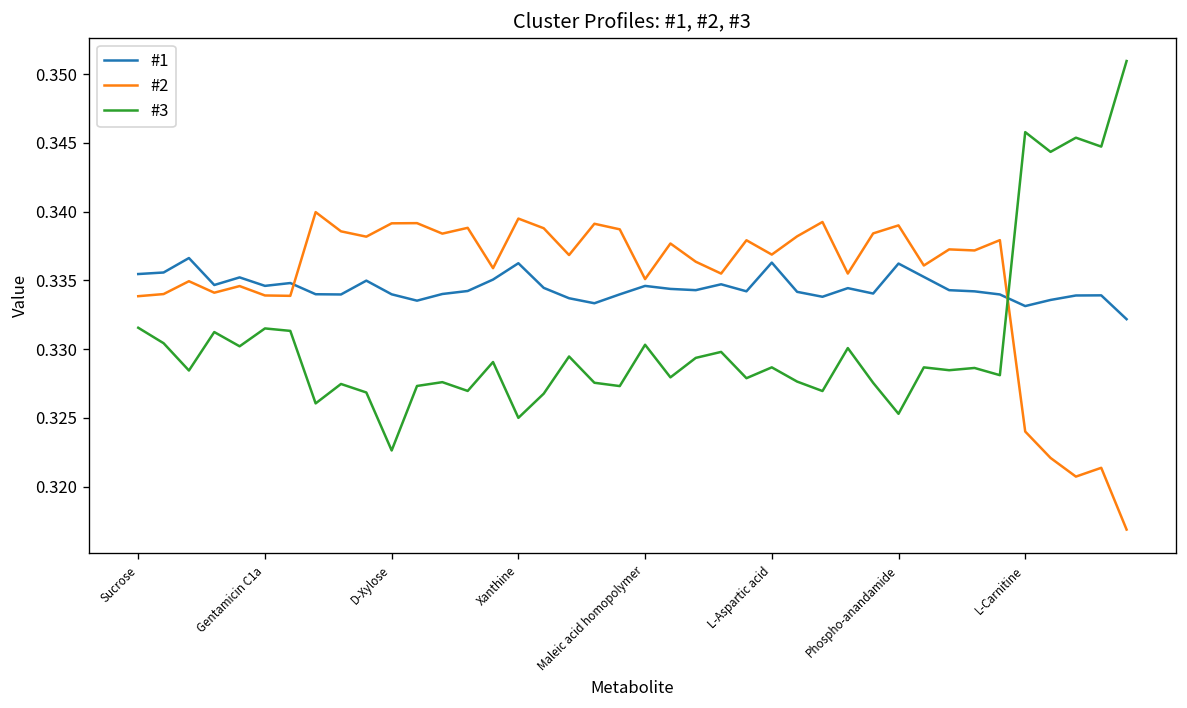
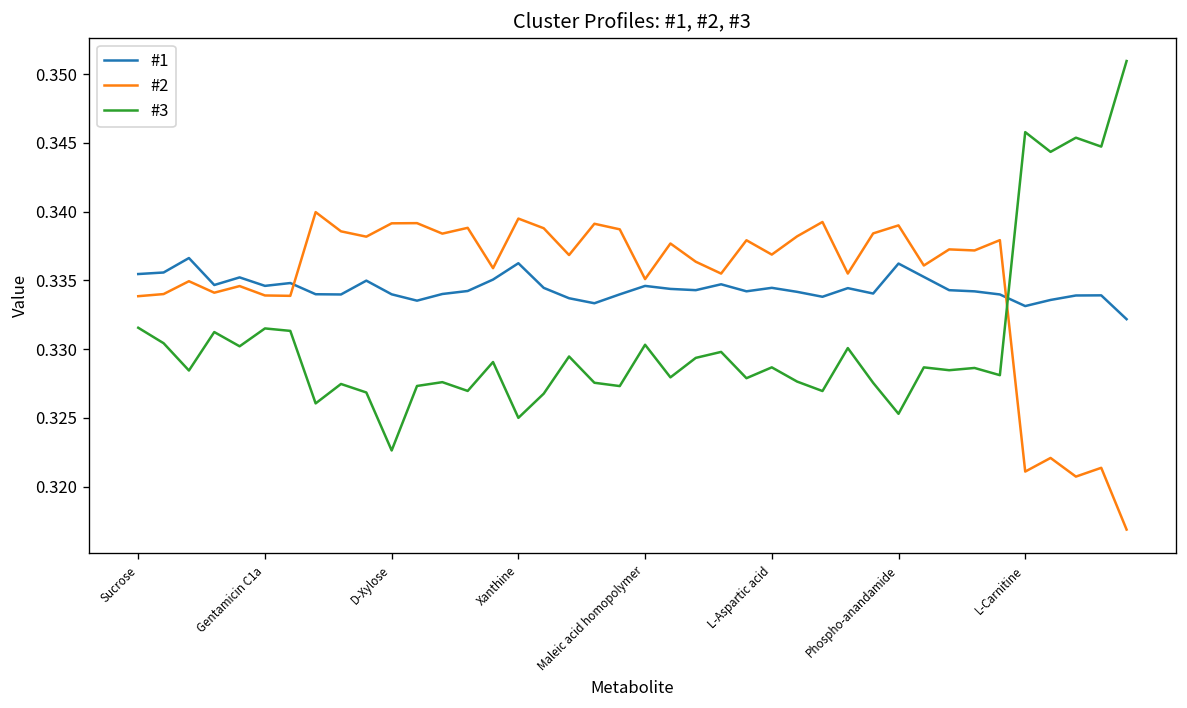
#1, L-Aspartic acid: 0.3363 -> 0.3345
#2, L-Carnitine: 0.3240 -> 0.3211
